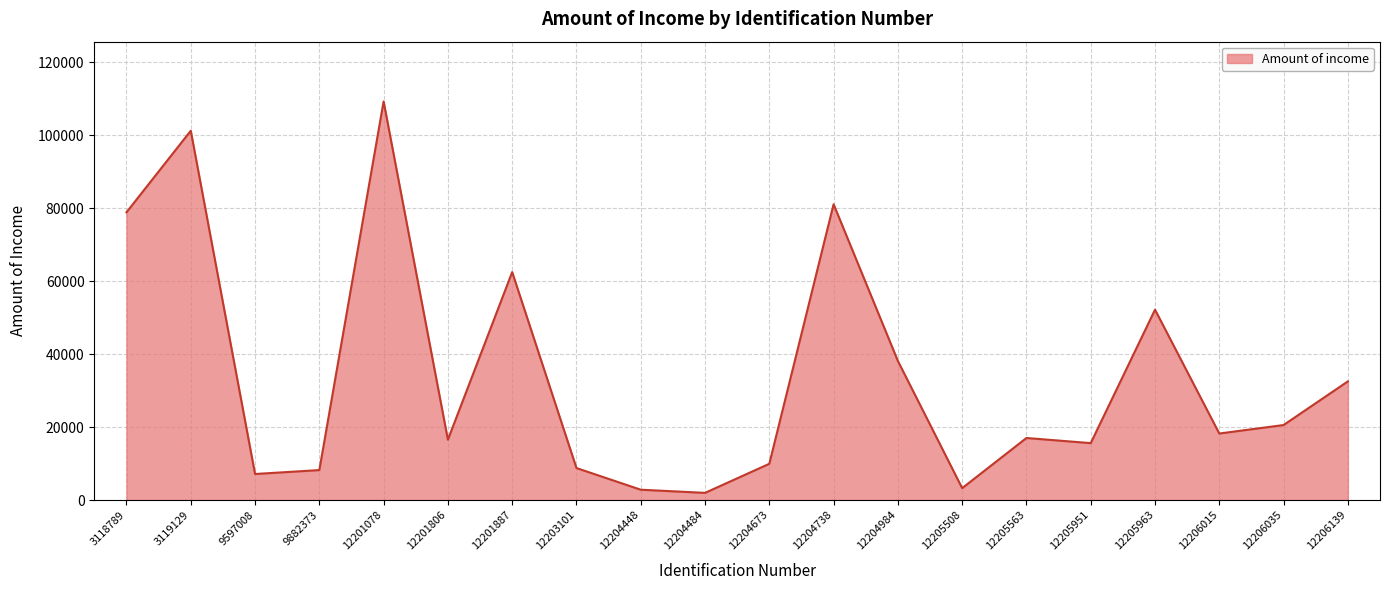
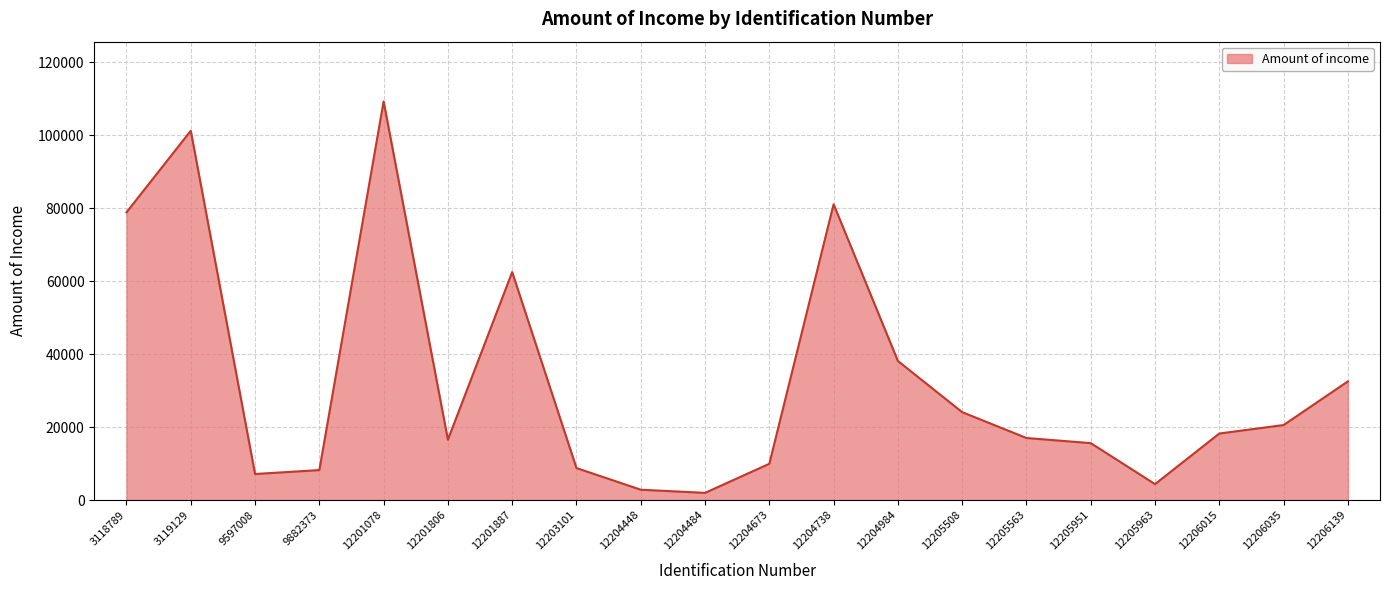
12205508: 3000 -> 24000
12205963: 52000 -> 4000
